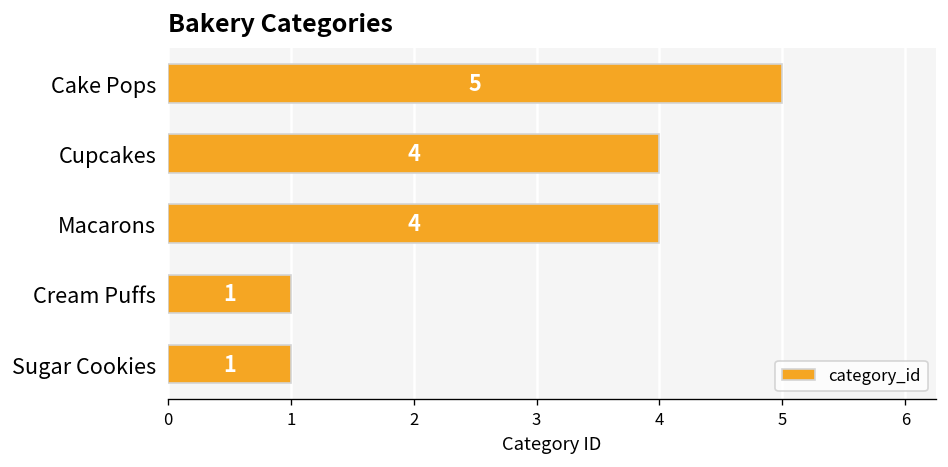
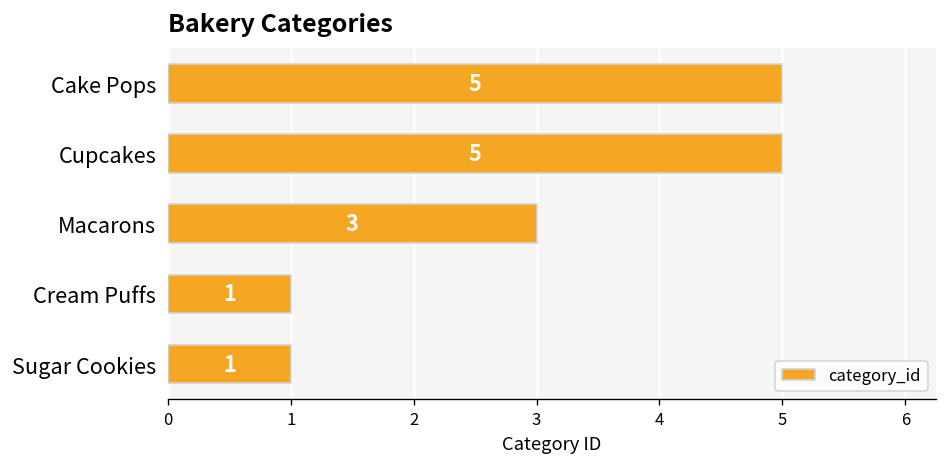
Cupcakes: 4 -> 5
Macarons: 4 -> 3
